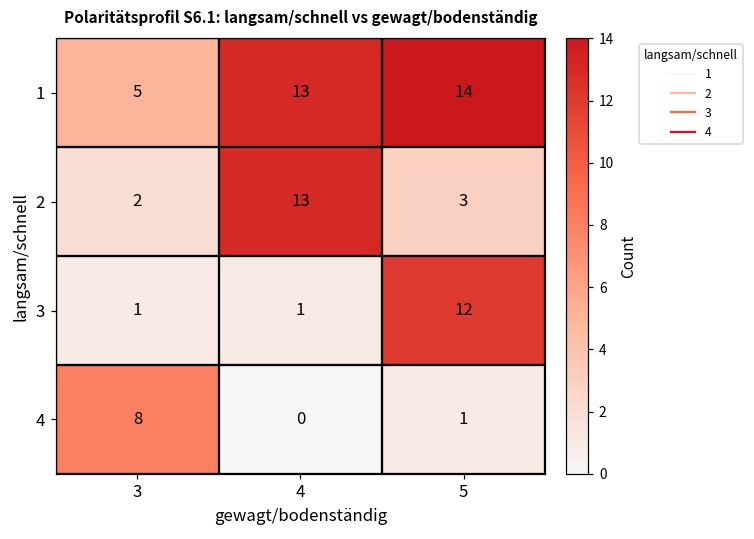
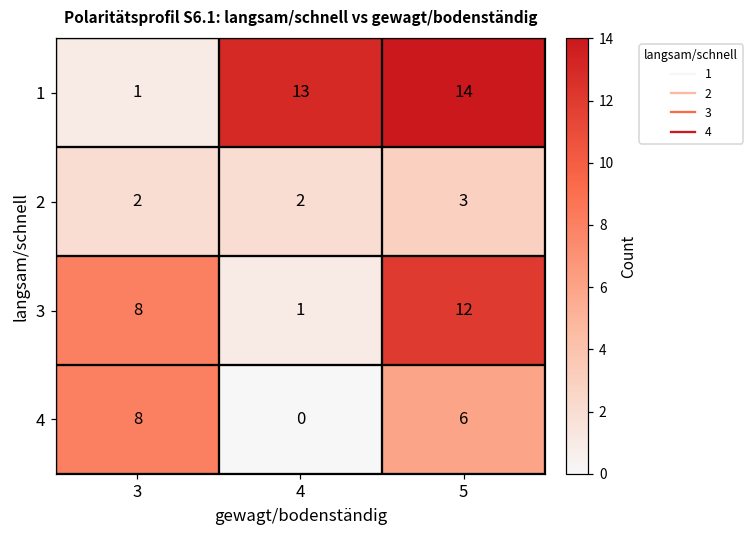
1, 3: 5 -> 1
2, 4: 13 -> 2
3, 3: 1 -> 8
4, 5: 1 -> 6
